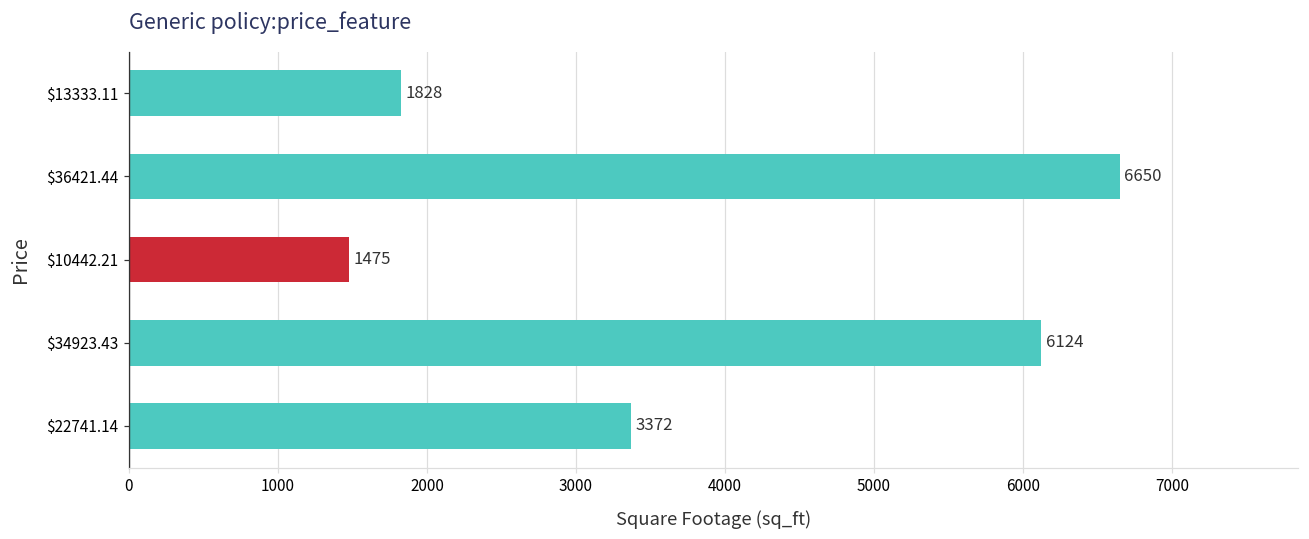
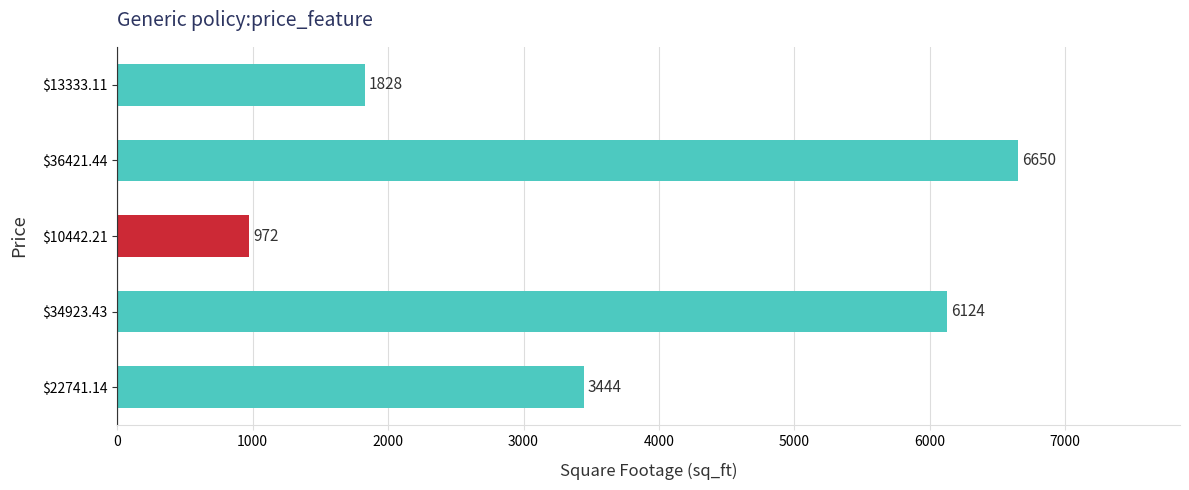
$10442.21: 1475 -> 972
$22741.14: 3372 -> 3444
